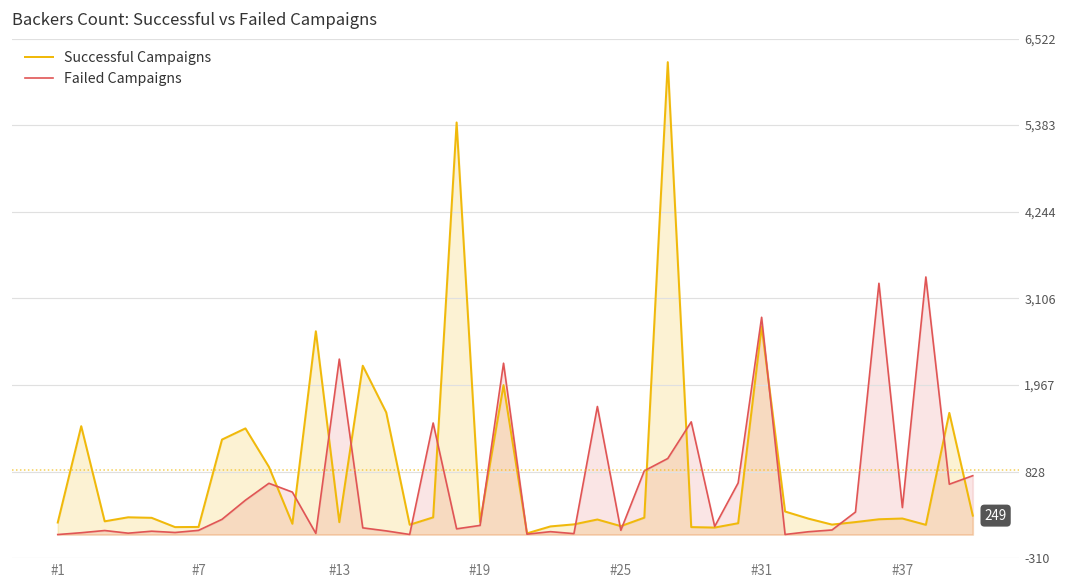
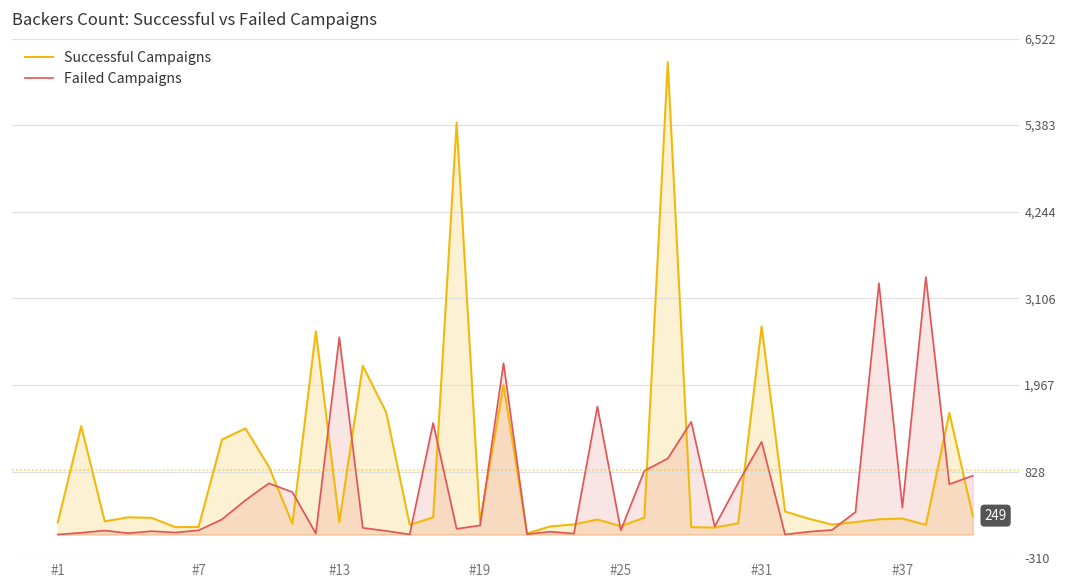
Failed Campaigns, #13: 2,300 -> 2,600
Failed Campaigns, #31: 2,900 -> 1,200
